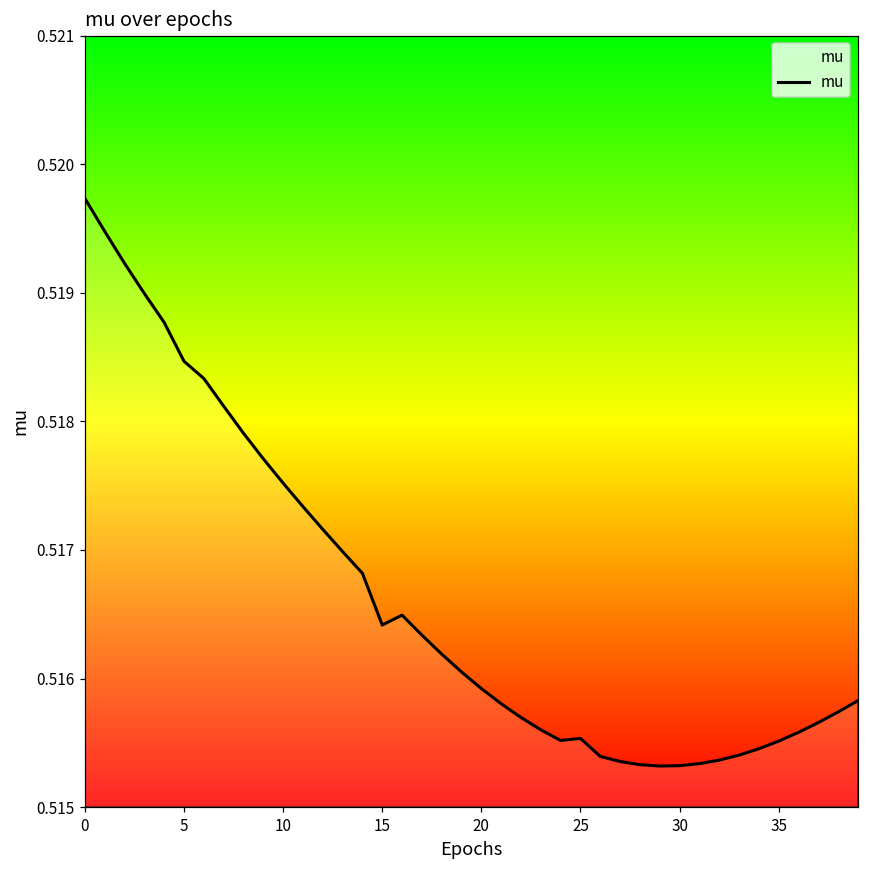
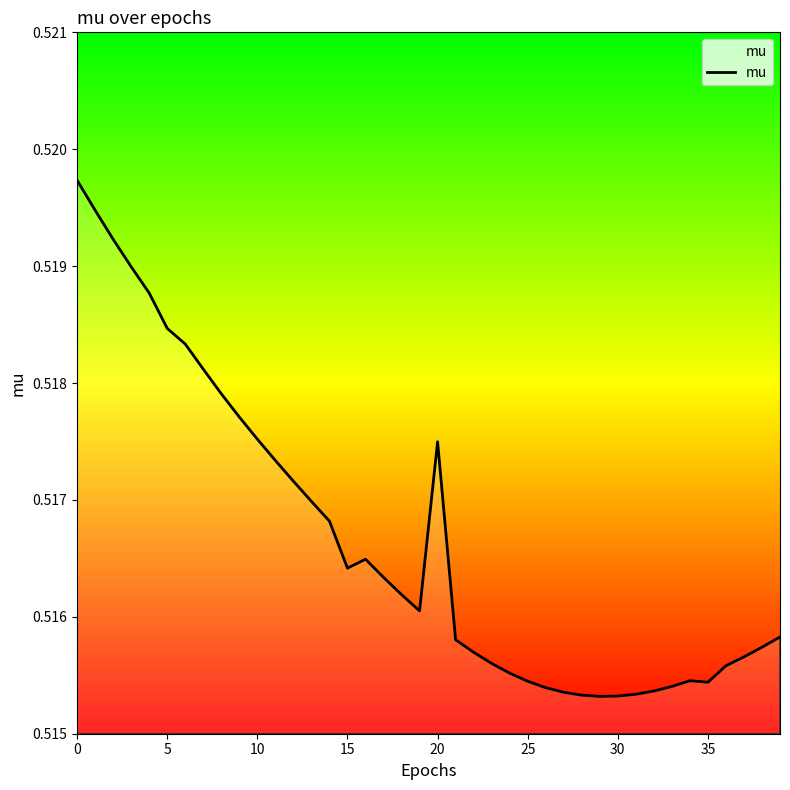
20: 0.51592 -> 0.51750
25: 0.51553 -> 0.51545
35: 0.51551 -> 0.51544
